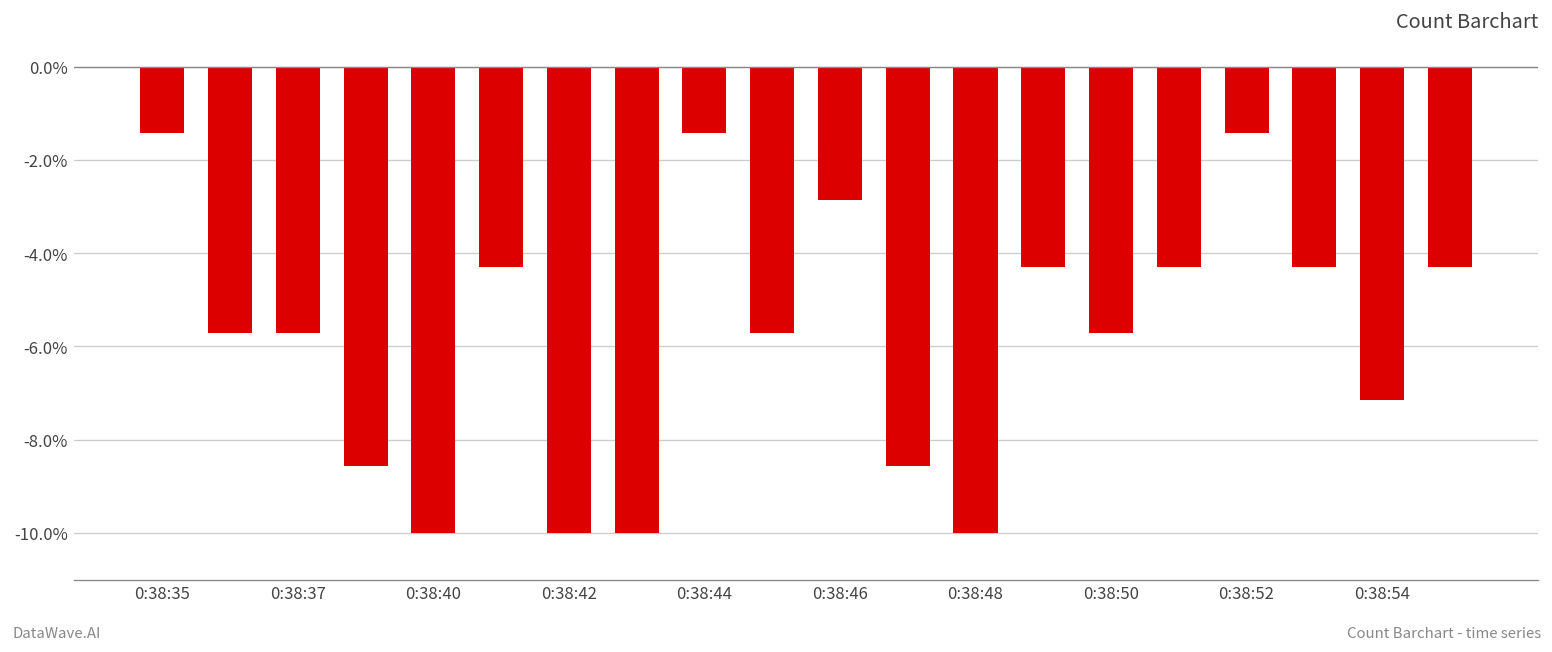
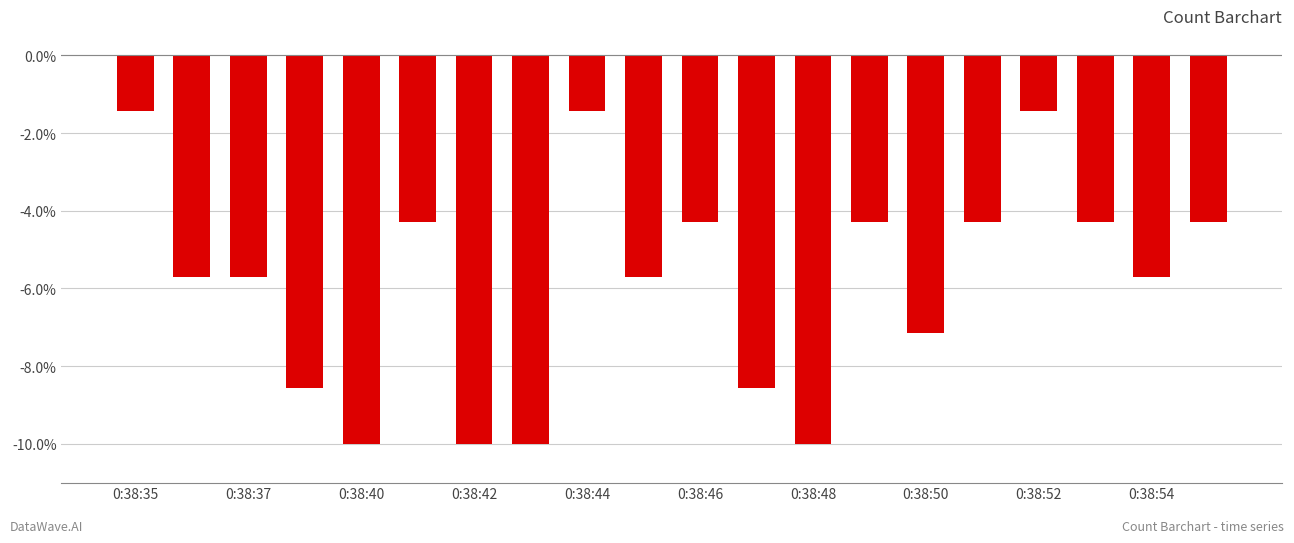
0:38:46: -2.9% -> -4.3%
0:38:50: -5.7% -> -7.1%
0:38:54: -7.1% -> -5.7%
